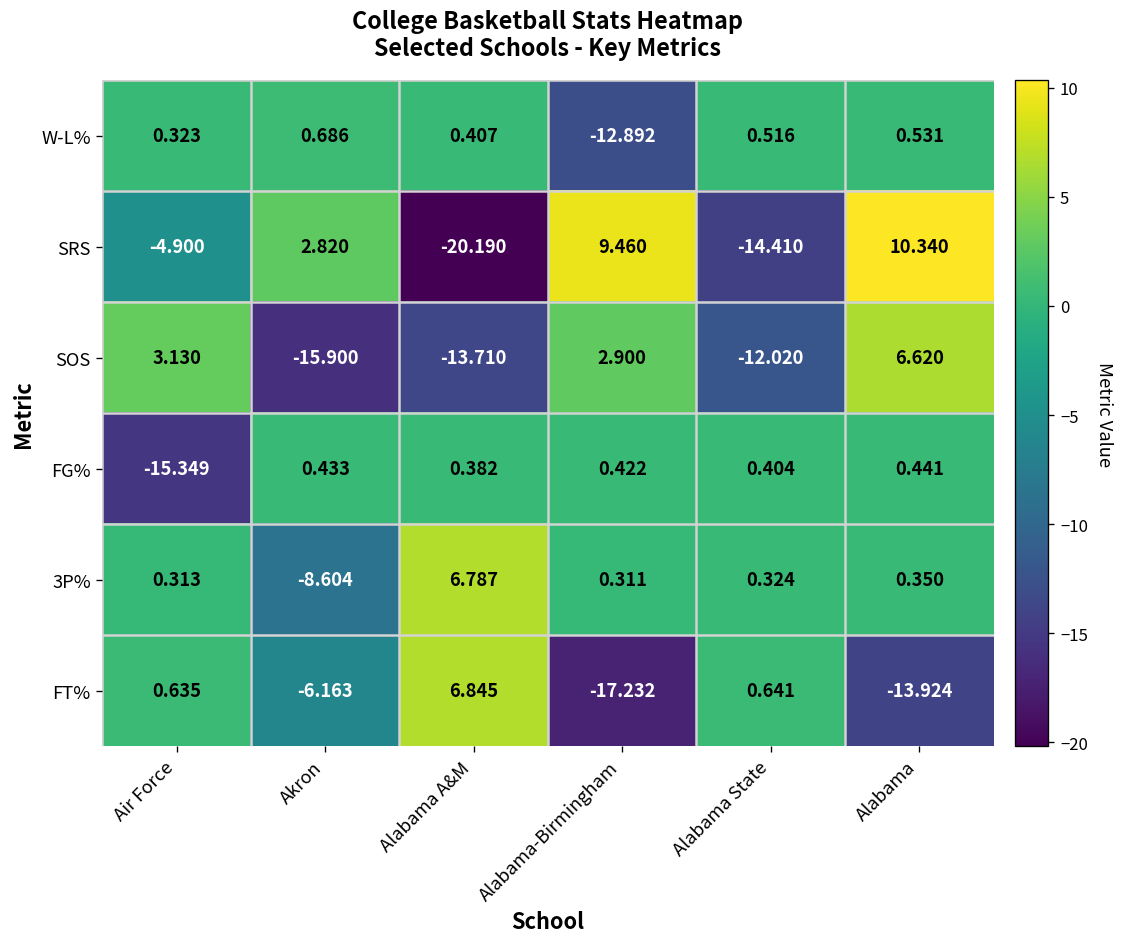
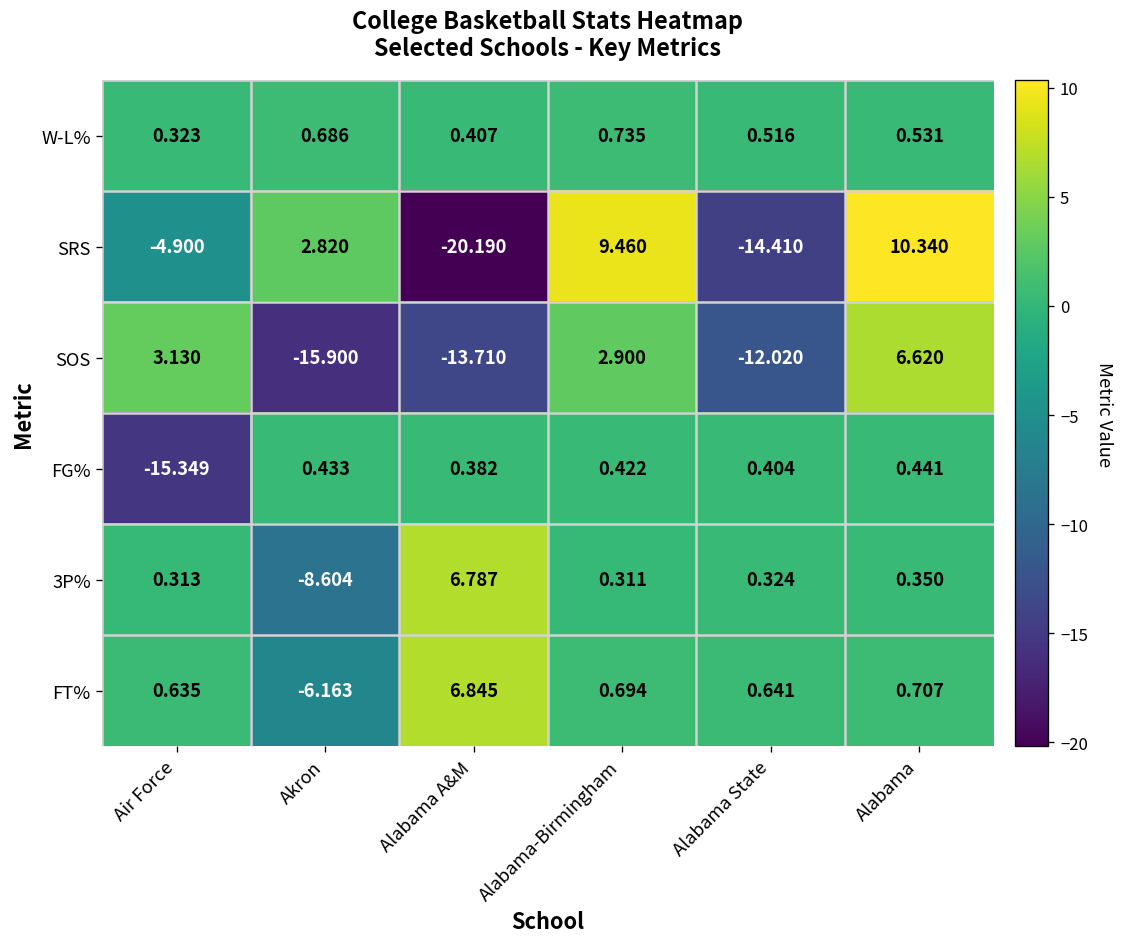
W-L%, Alabama-Birmingham: -12.892 -> 0.735
FT%, Alabama-Birmingham: -17.232 -> 0.694
FT%, Alabama: -13.924 -> 0.707
